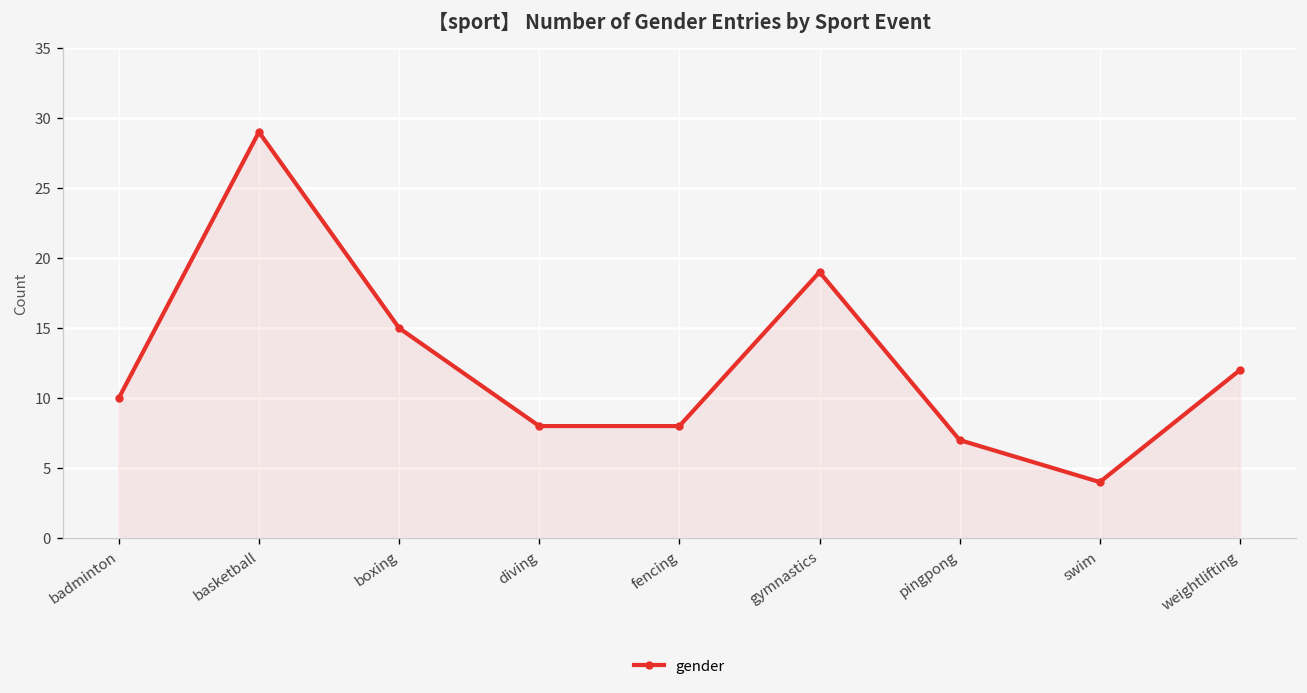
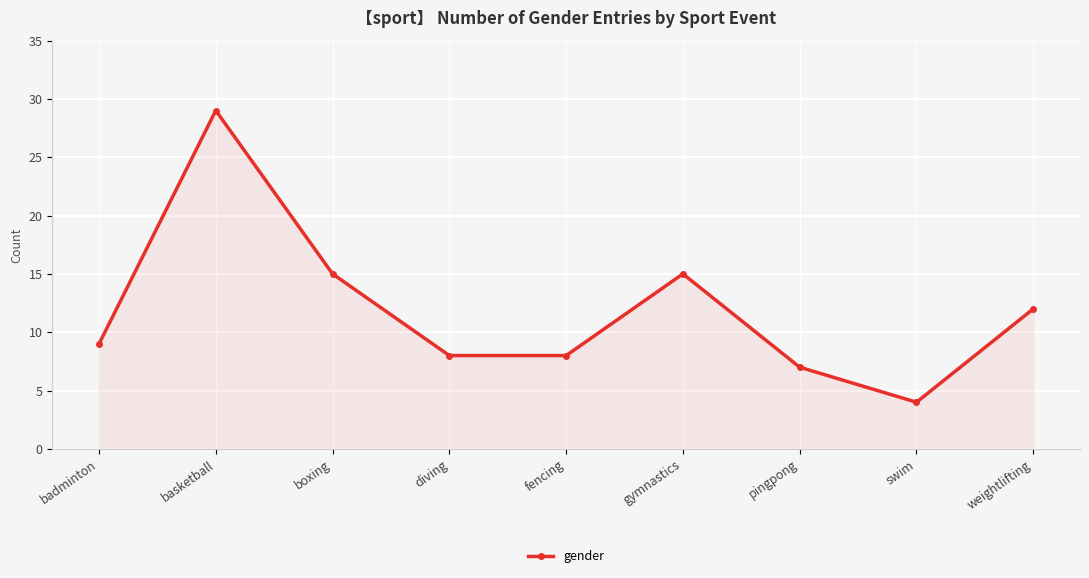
badminton: 10 -> 9
gymnastics: 19 -> 15
